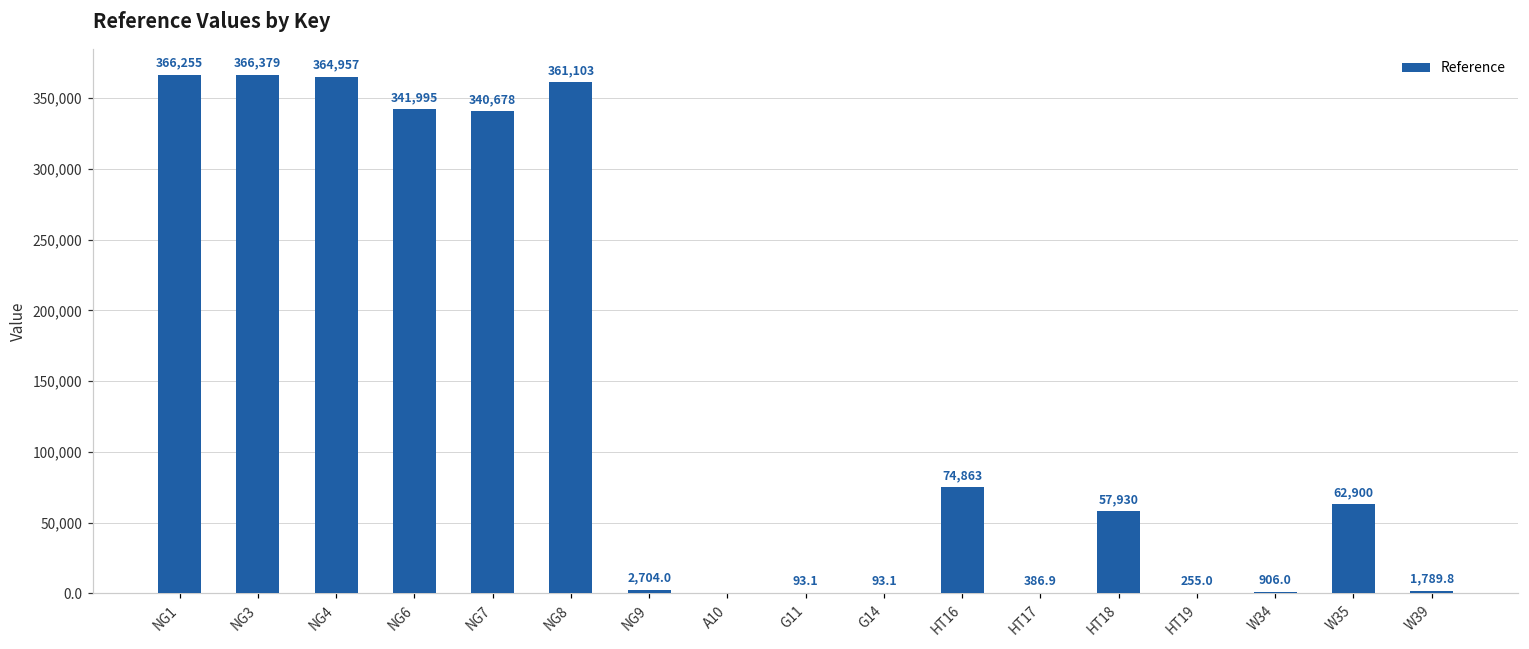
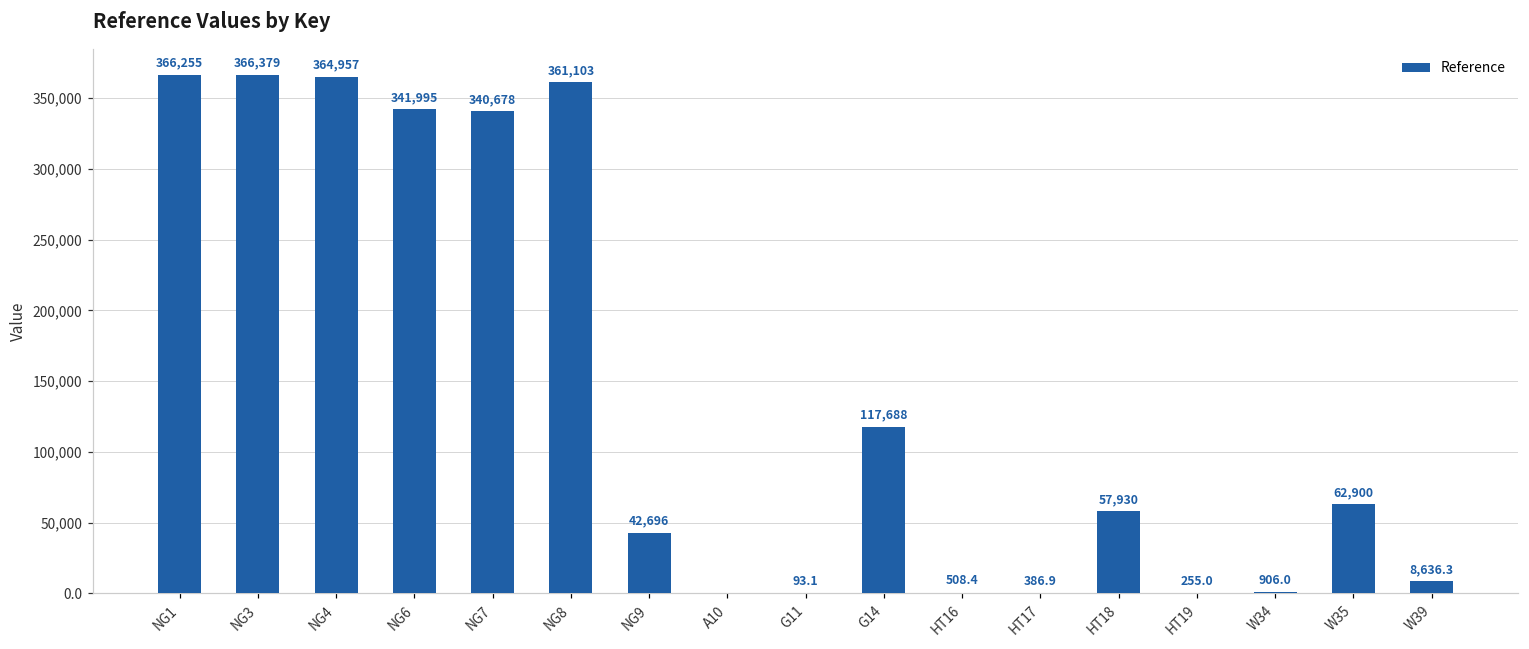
NG9: 2,704.0 -> 42,696
G14: 93.1 -> 117,688
HT16: 74,863 -> 508.4
W39: 1,789.8 -> 8,636.3
